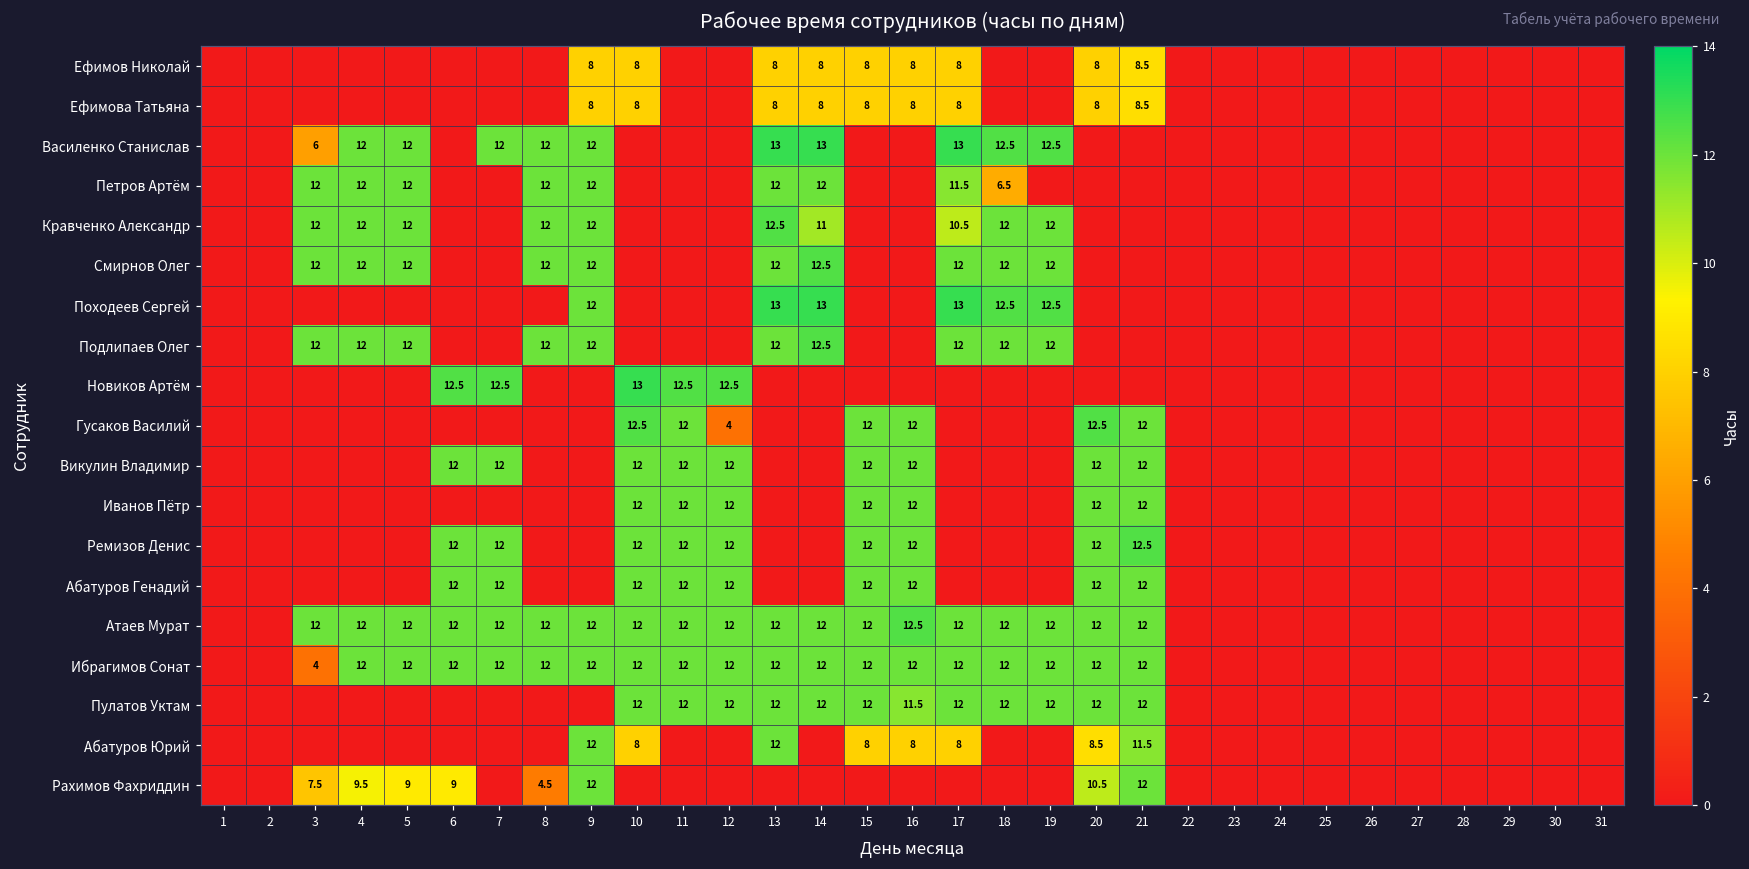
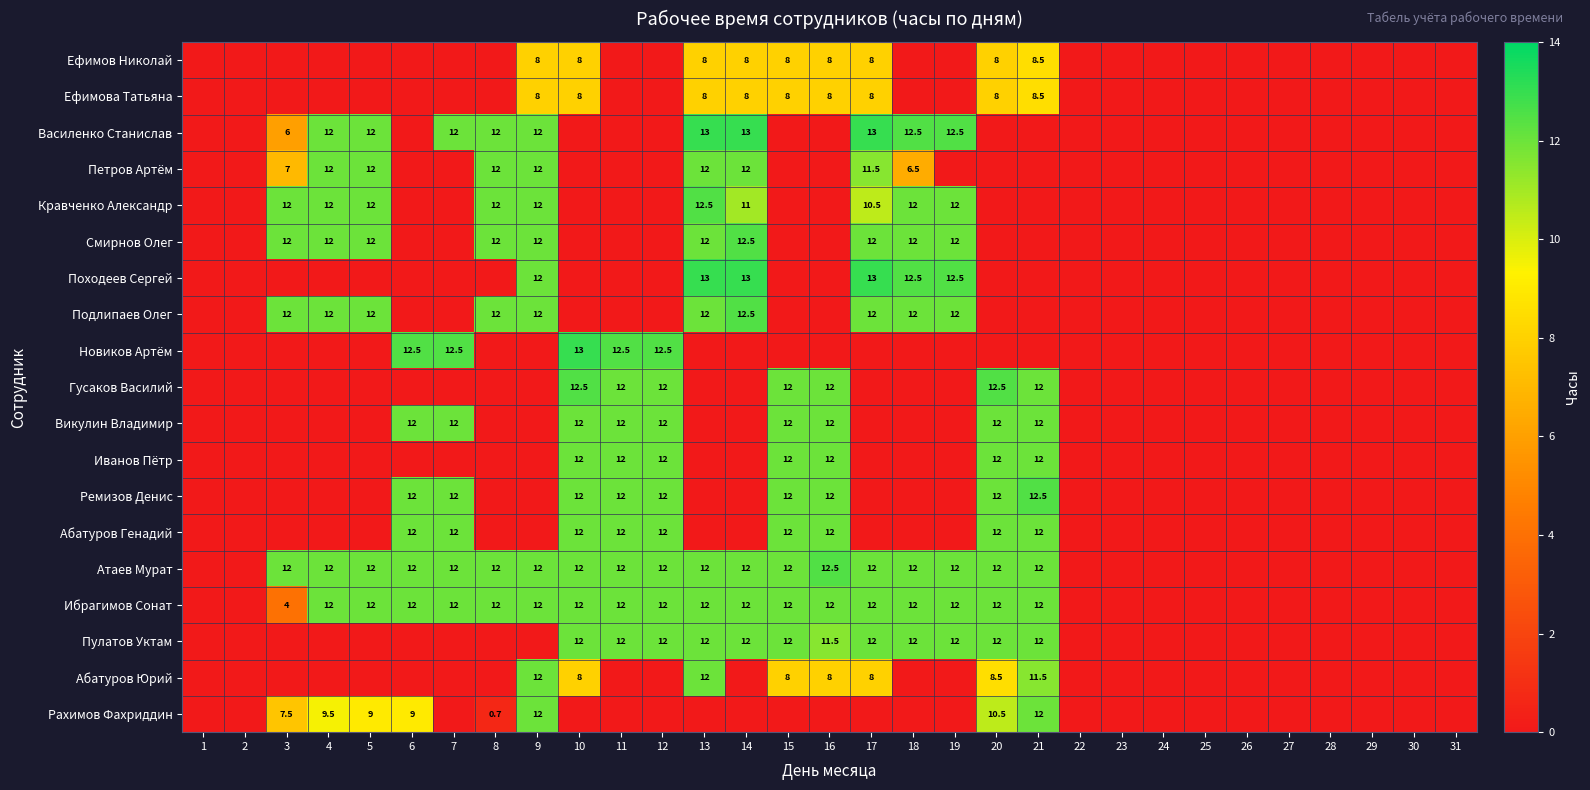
Петров Артём, 3: 12 -> 7
Гусаков Василий, 12: 4 -> 12
Рахимов Фахриддин, 8: 4.5 -> 0.7
